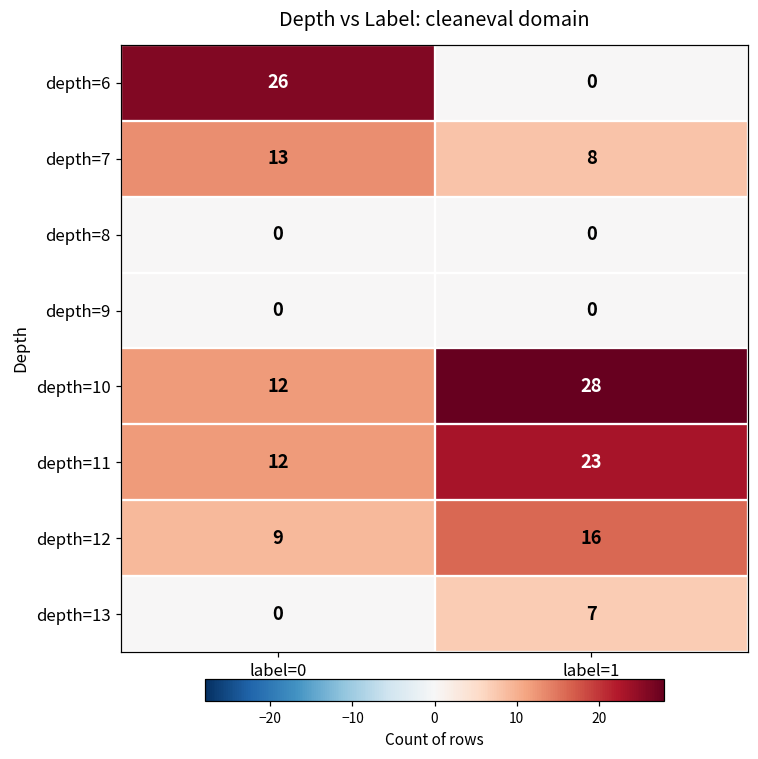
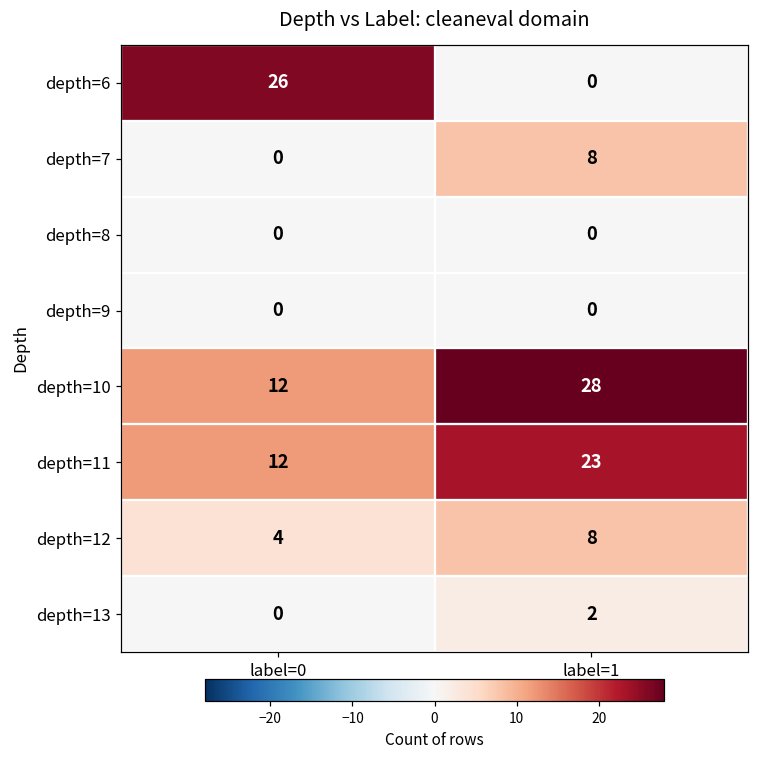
depth=7, label=0: 13 -> 0
depth=12, label=0: 9 -> 4
depth=12, label=1: 16 -> 8
depth=13, label=1: 7 -> 2
